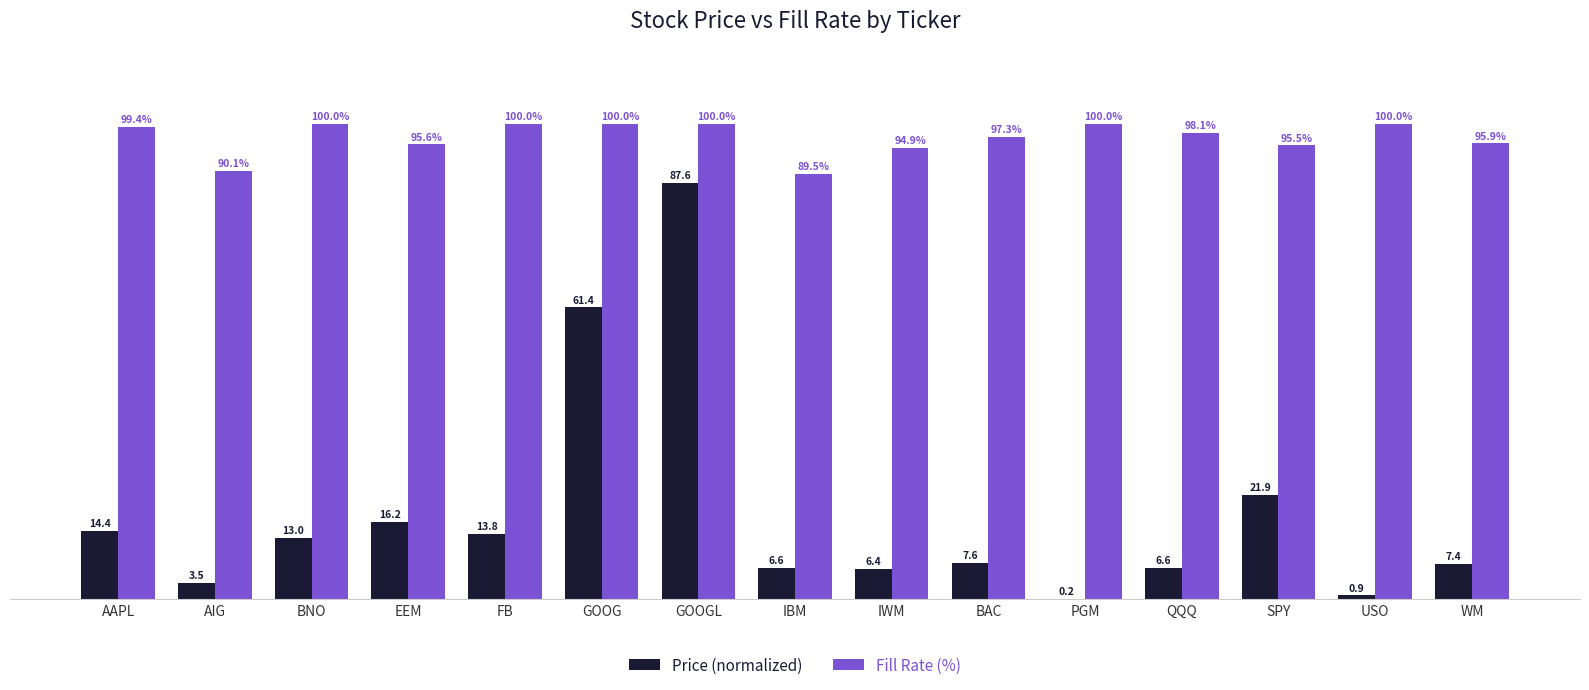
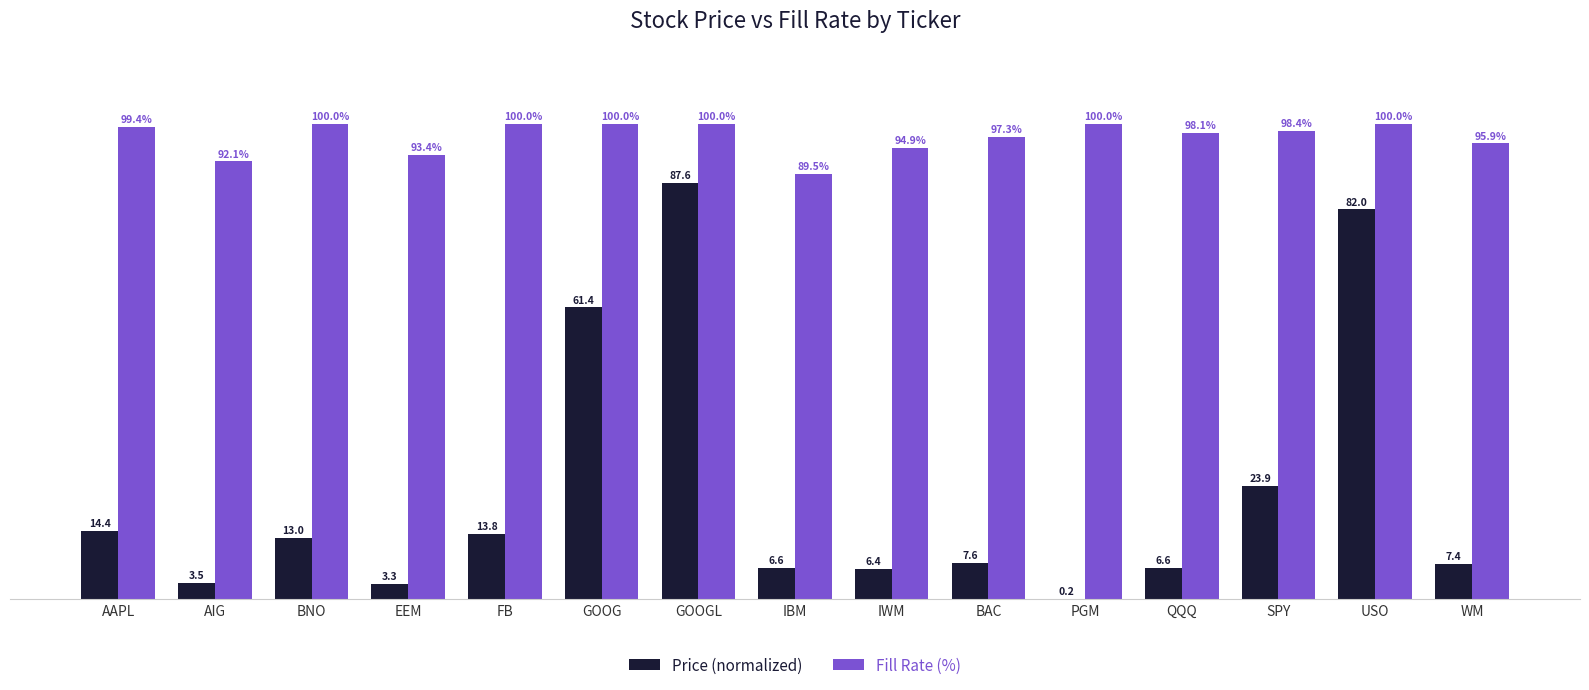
Fill Rate (%), AIG: 90.1% -> 92.1%
Price (normalized), EEM: 16.2 -> 3.3
Fill Rate (%), EEM: 95.6% -> 93.4%
Price (normalized), SPY: 21.9 -> 23.9
Fill Rate (%), SPY: 95.5% -> 98.4%
Price (normalized), USO: 0.9 -> 82.0
